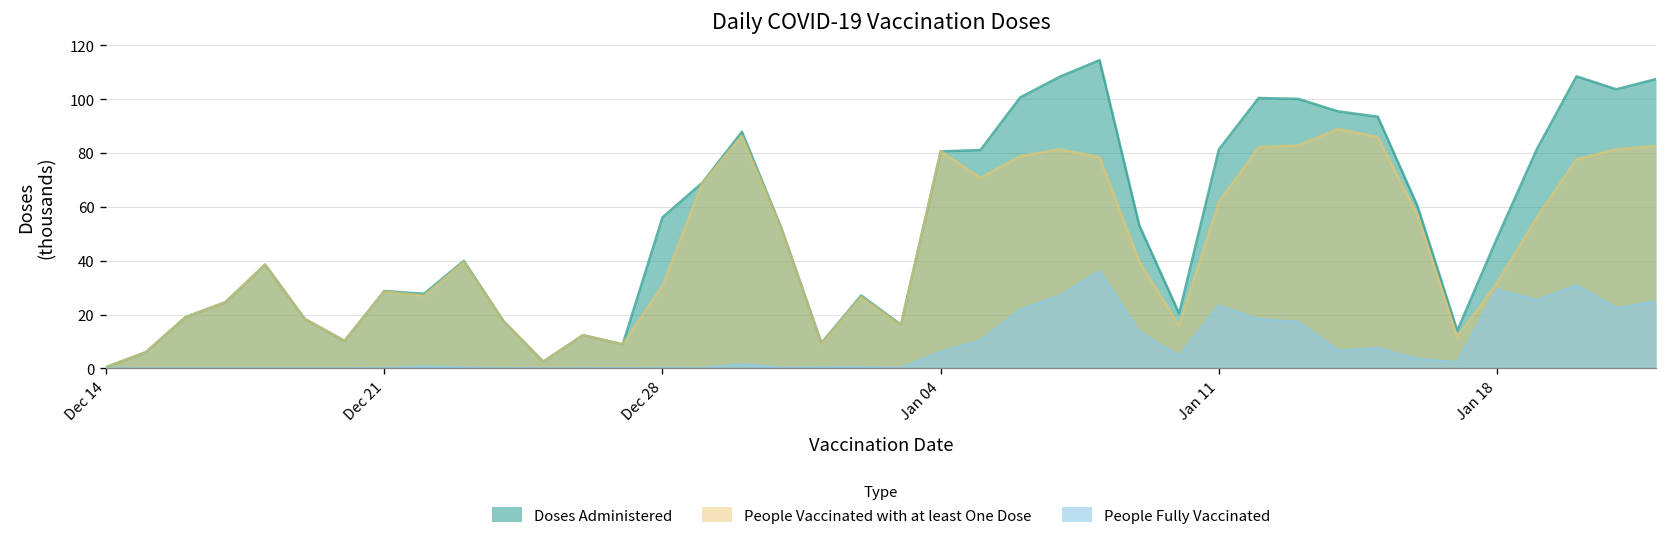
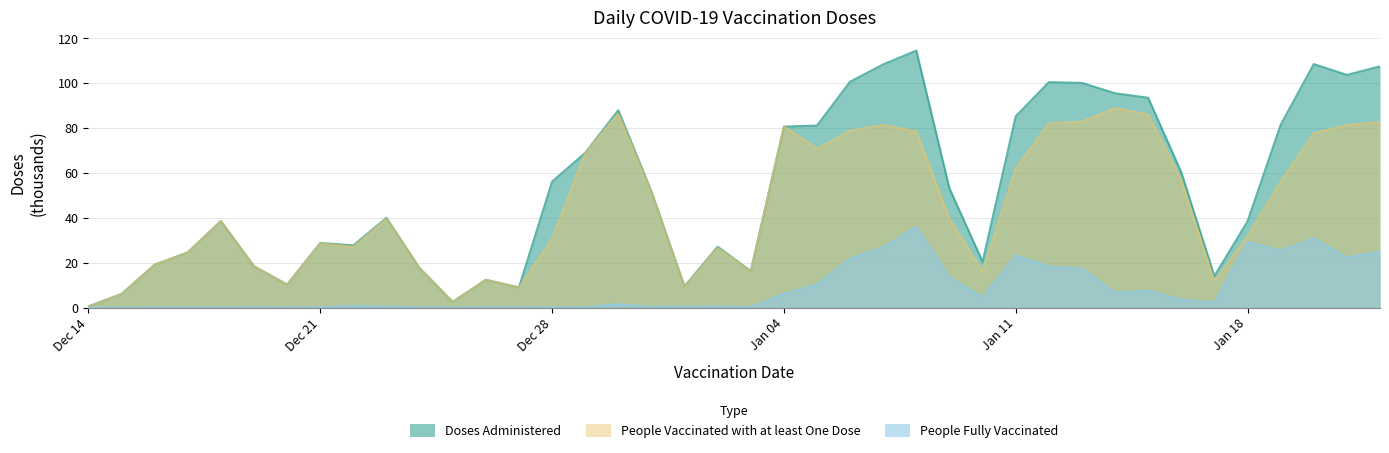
Doses Administered, Jan 11: 81 -> 85
Doses Administered, Jan 18: 48 -> 38
